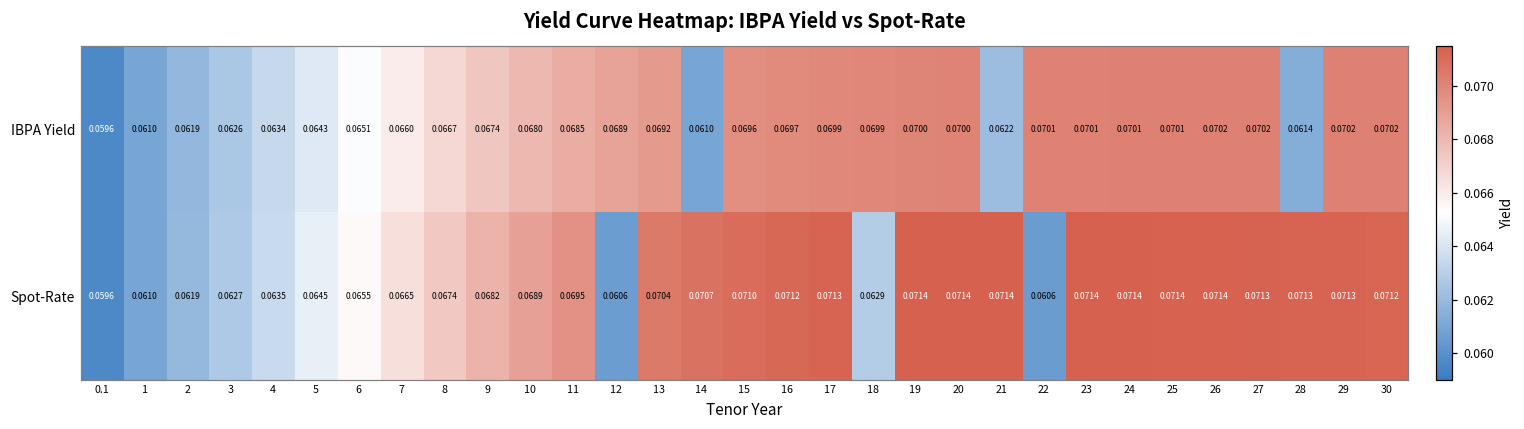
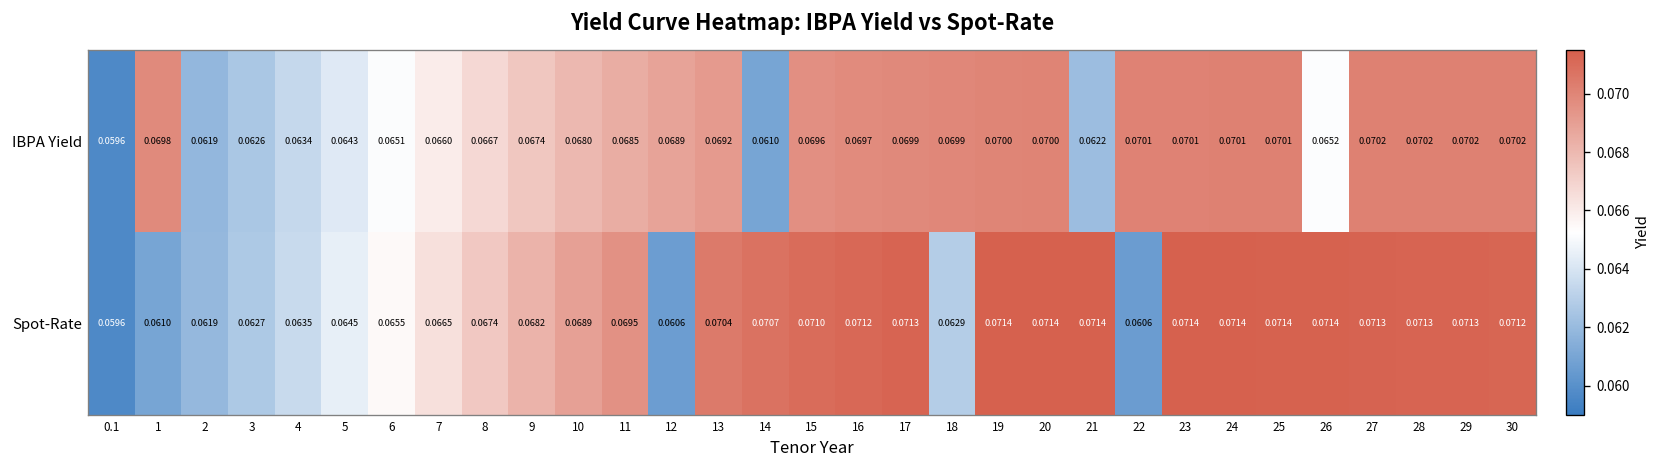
IBPA Yield, 1: 0.0610 -> 0.0698
IBPA Yield, 26: 0.0702 -> 0.0652
IBPA Yield, 28: 0.0614 -> 0.0702
